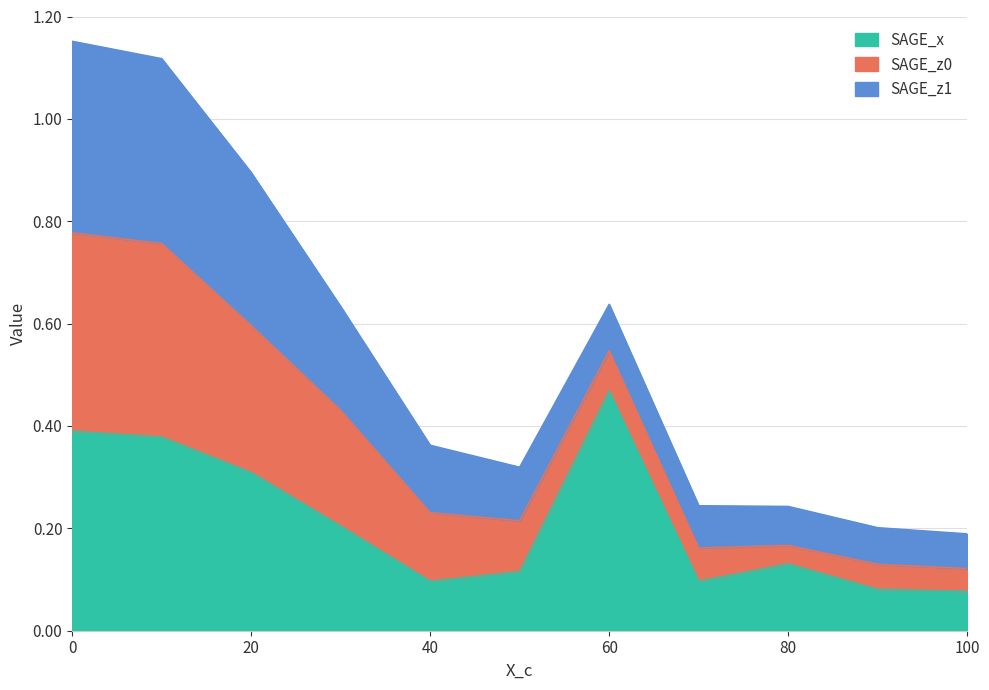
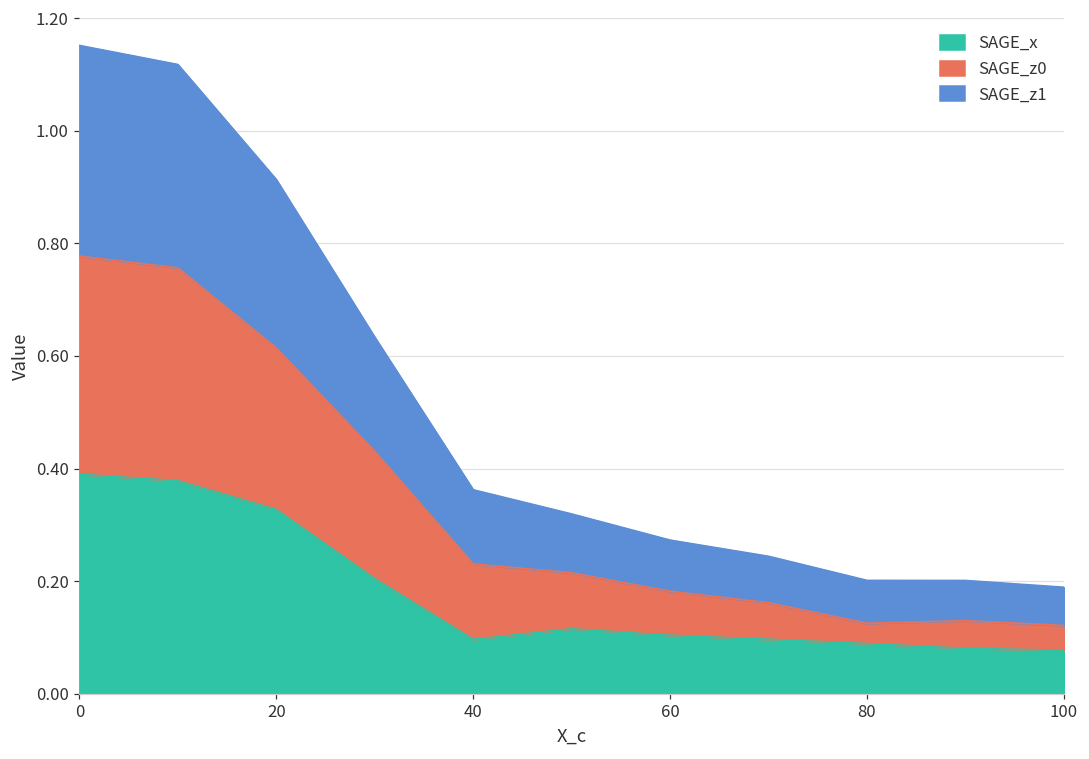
SAGE_x, 20: 0.31 -> 0.33
SAGE_x, 60: 0.47 -> 0.10
SAGE_x, 80: 0.13 -> 0.09
